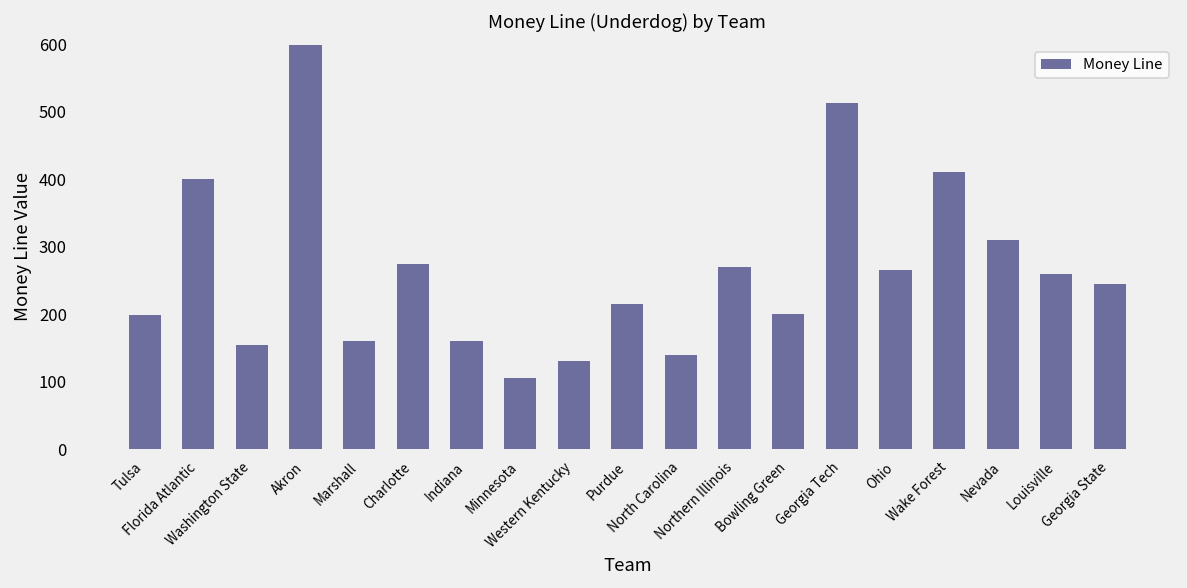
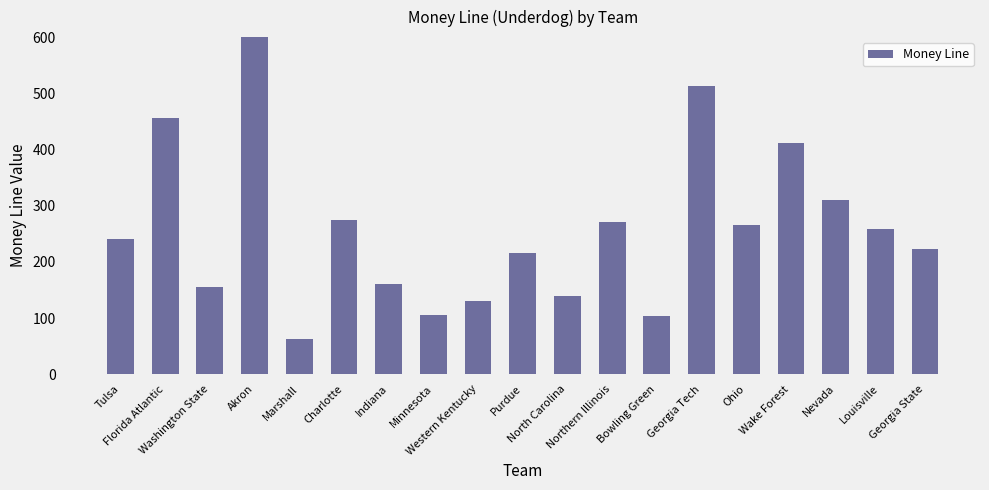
Tulsa: 200 -> 240
Florida Atlantic: 400 -> 460
Marshall: 160 -> 60
Bowling Green: 200 -> 100
Georgia State: 250 -> 220
